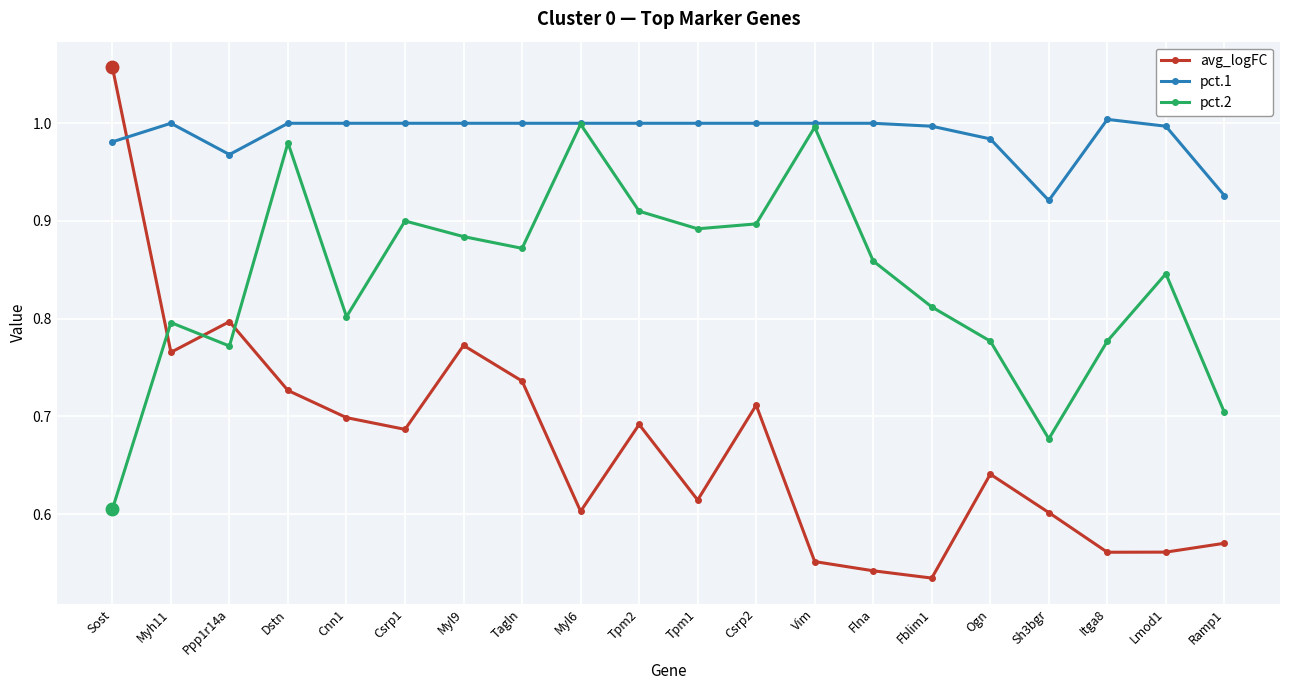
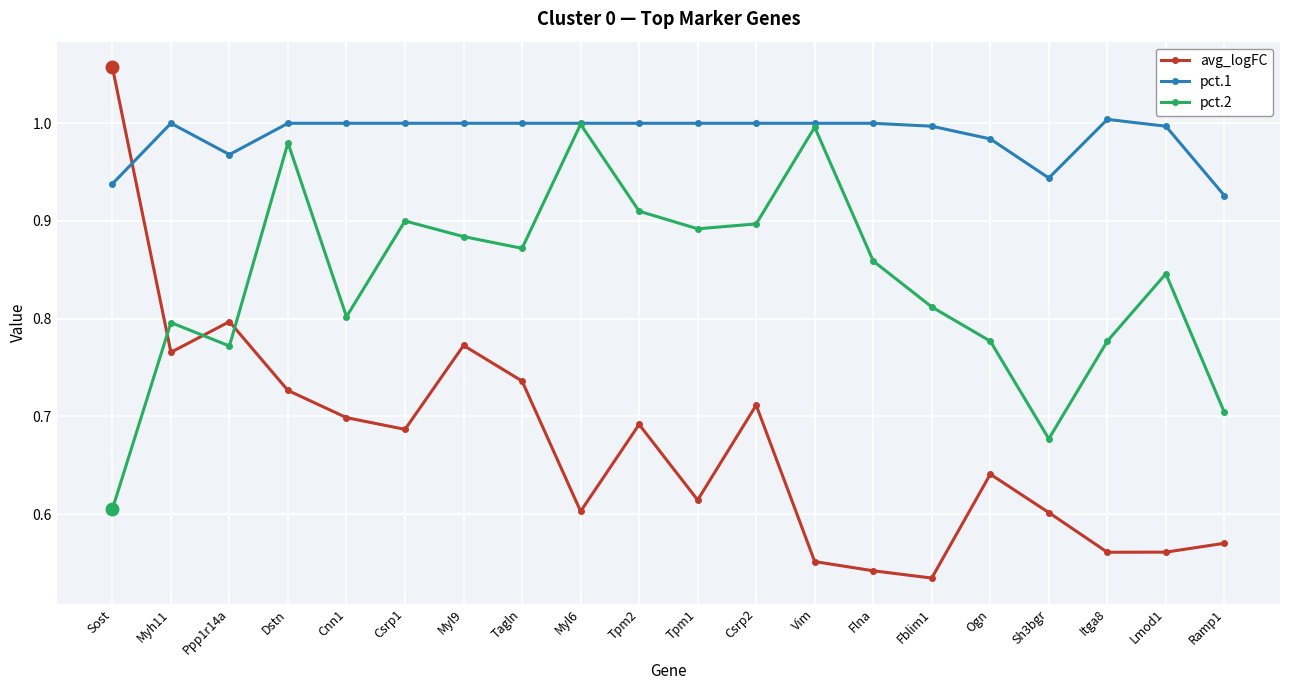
pct.1, Sost: 0.98 -> 0.94
pct.1, Sh3bgr: 0.92 -> 0.94
